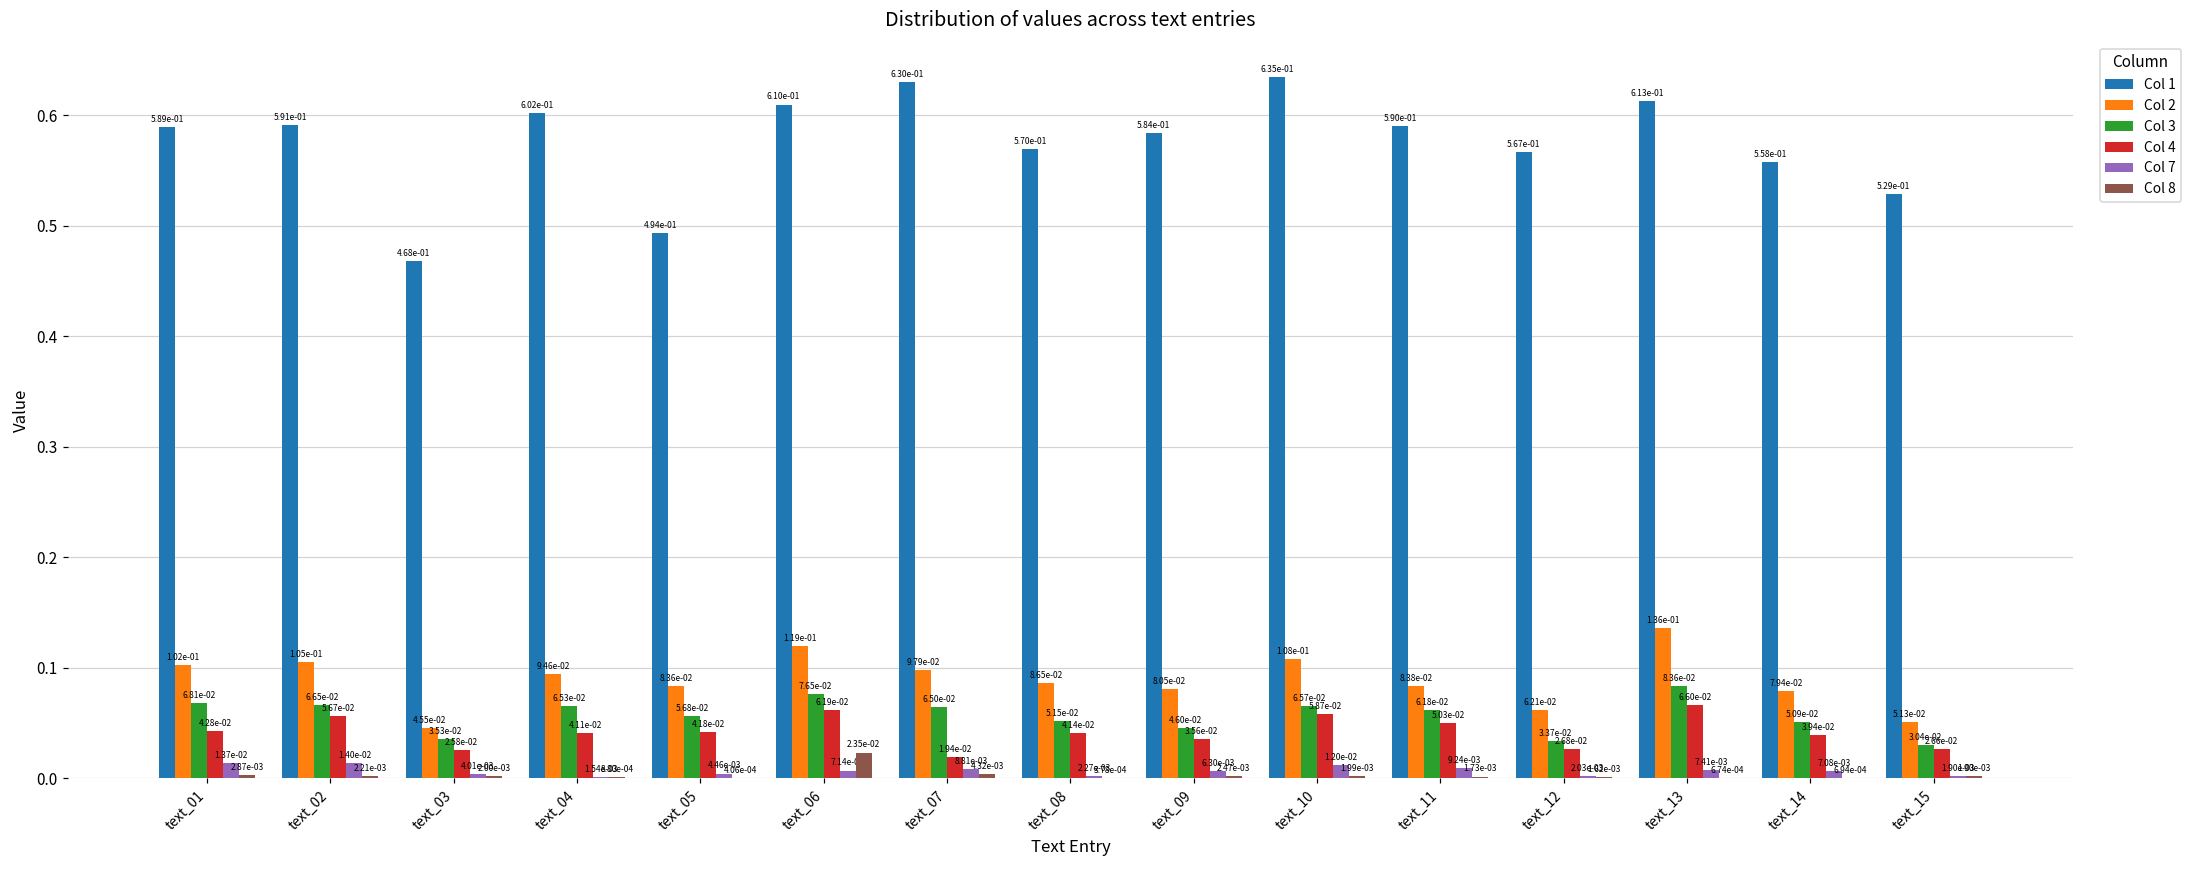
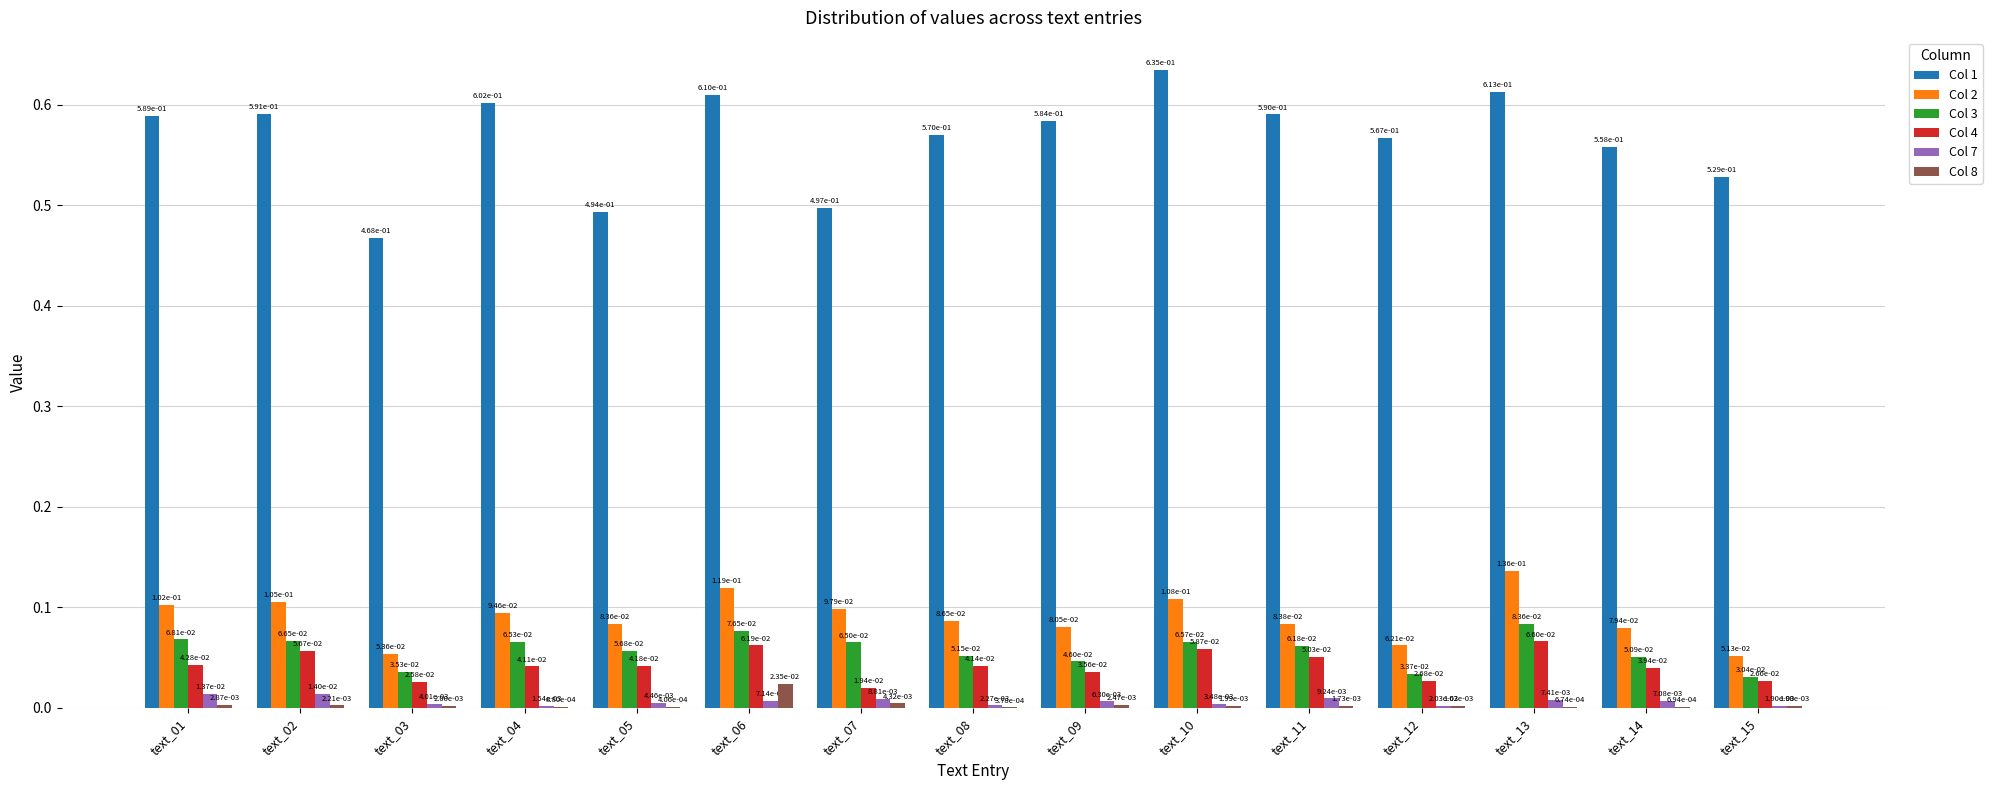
Col 2, text_03: 4.55e-02 -> 5.36e-02
Col 1, text_07: 6.30e-01 -> 4.97e-01
Col 7, text_10: 1.20e-02 -> 3.48e-03
